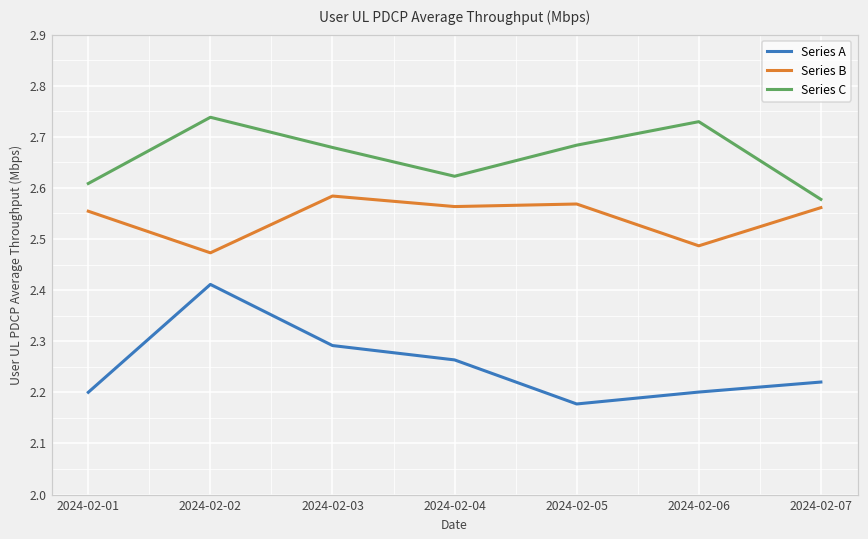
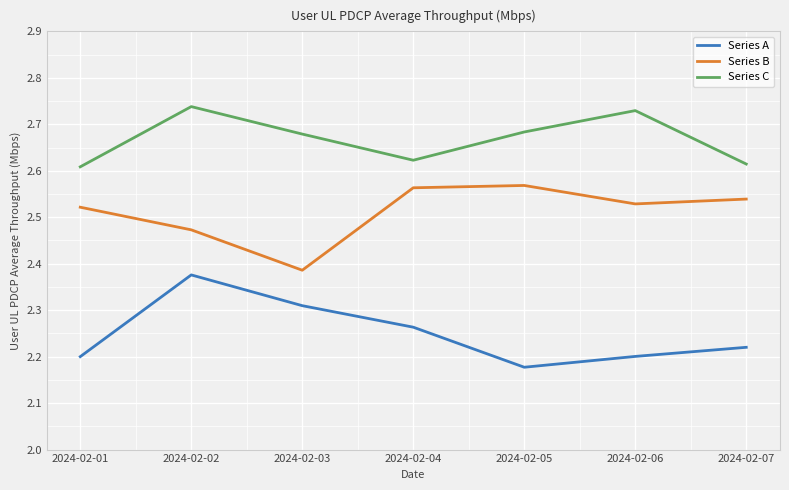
Series B, 2024-02-01: 2.55 -> 2.52
Series A, 2024-02-02: 2.41 -> 2.38
Series A, 2024-02-03: 2.29 -> 2.31
Series B, 2024-02-03: 2.58 -> 2.39
Series B, 2024-02-06: 2.49 -> 2.53
Series B, 2024-02-07: 2.56 -> 2.54
Series C, 2024-02-07: 2.58 -> 2.61
